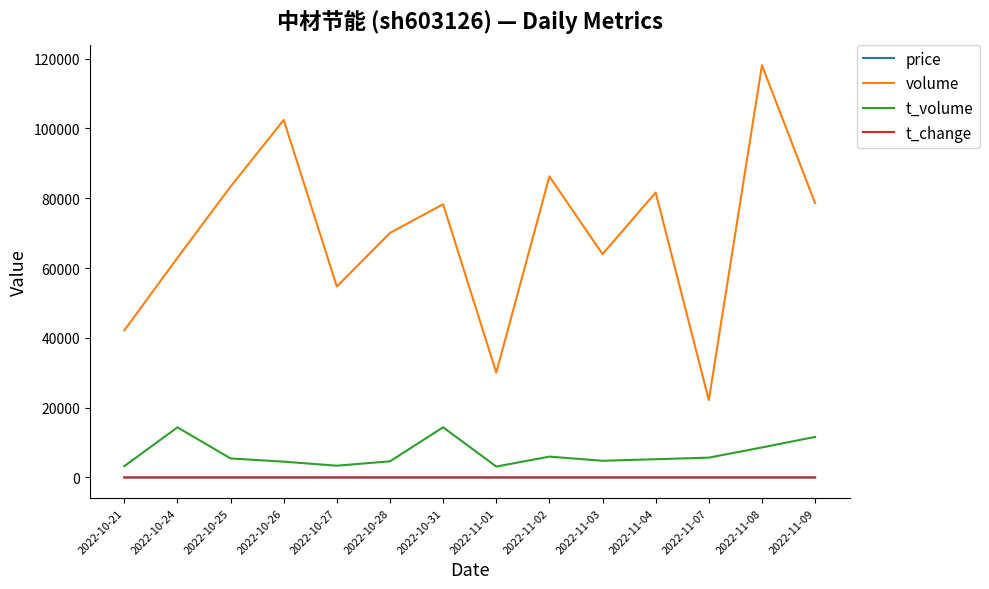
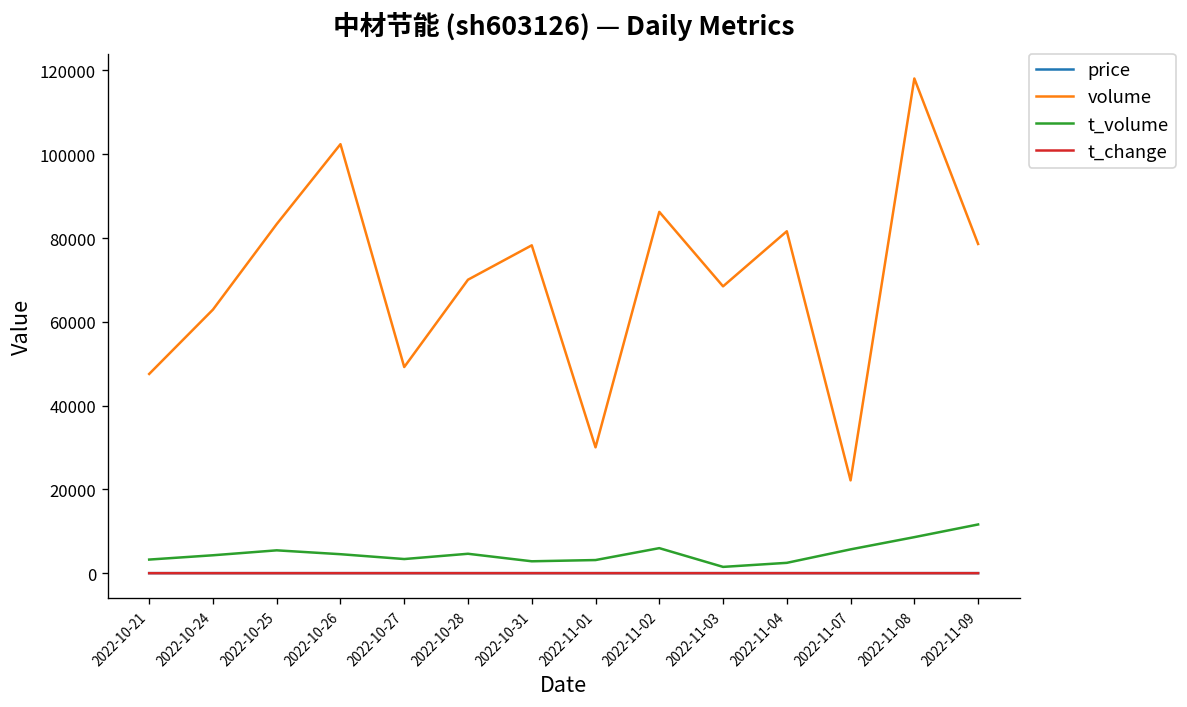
volume, 2022-10-21: 42000 -> 48000
t_volume, 2022-10-24: 14000 -> 4000
volume, 2022-10-27: 55000 -> 49000
t_volume, 2022-10-31: 14000 -> 3000
volume, 2022-11-03: 64000 -> 68000
t_volume, 2022-11-03: 5000 -> 1000
t_volume, 2022-11-04: 5000 -> 2000
